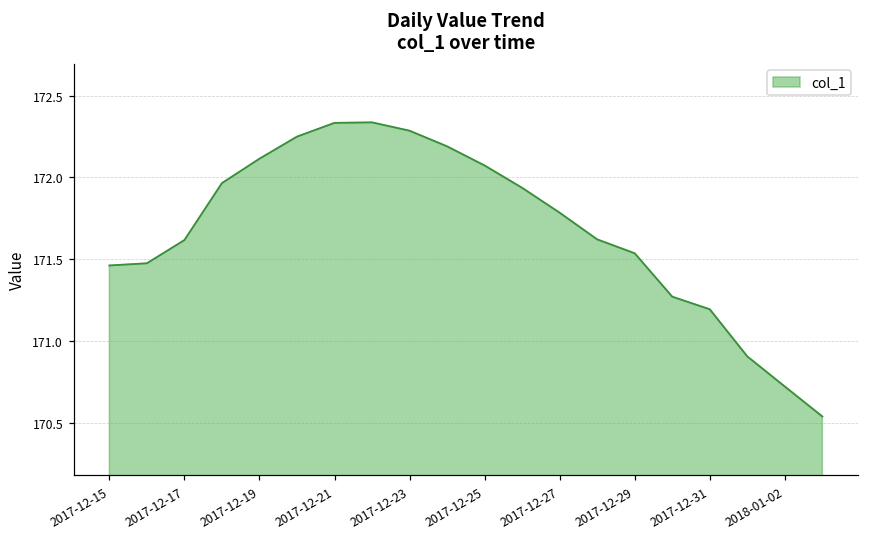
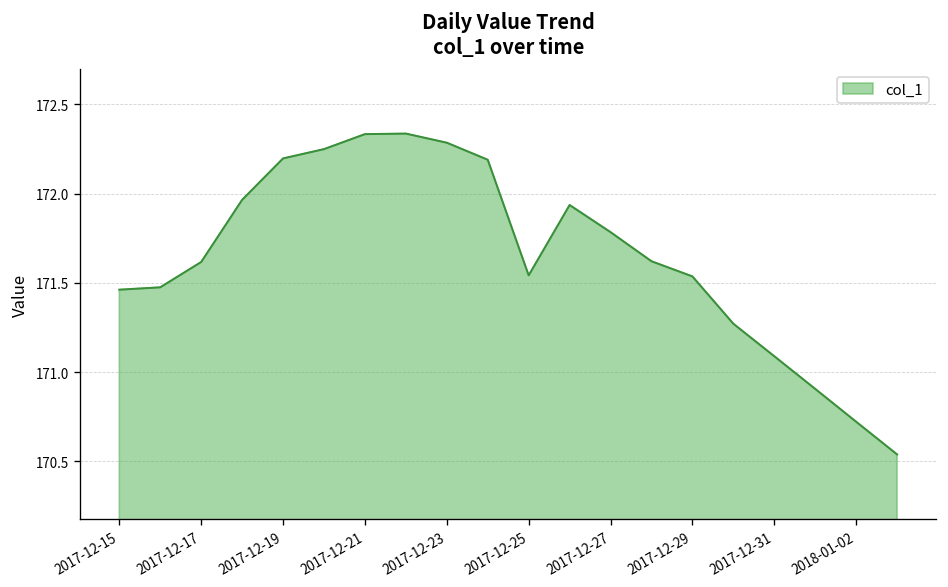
2017-12-19: 172.11 -> 172.20
2017-12-25: 172.07 -> 171.54
2017-12-31: 171.19 -> 171.09
